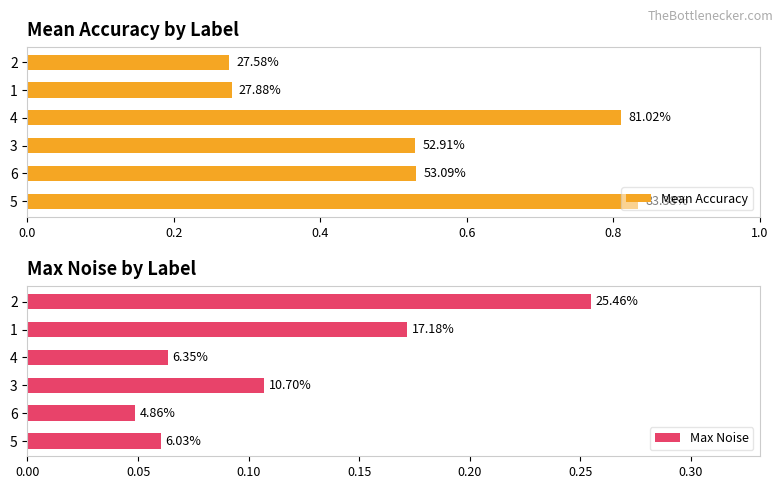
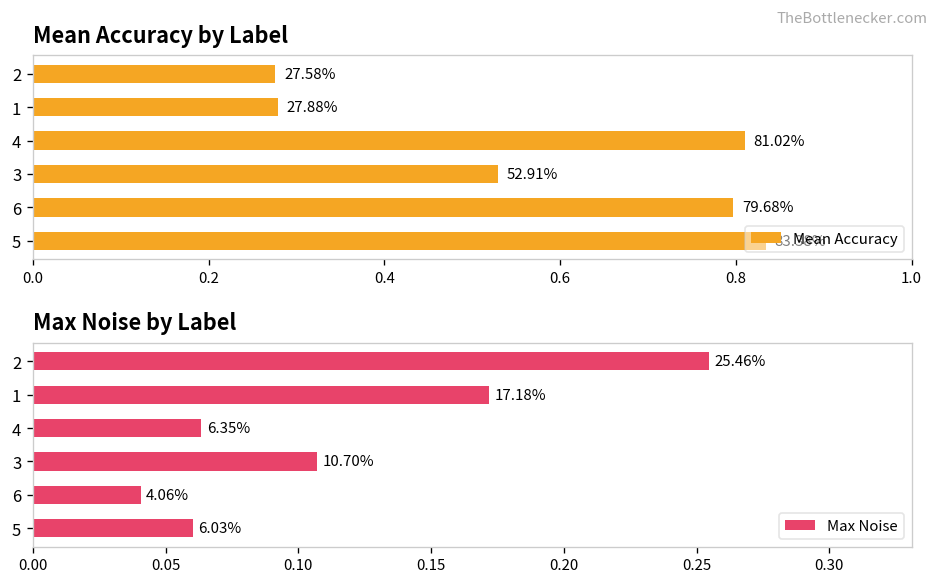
Mean Accuracy by Label, 6: 53.09% -> 79.68%
Max Noise by Label, 6: 4.86% -> 4.06%
